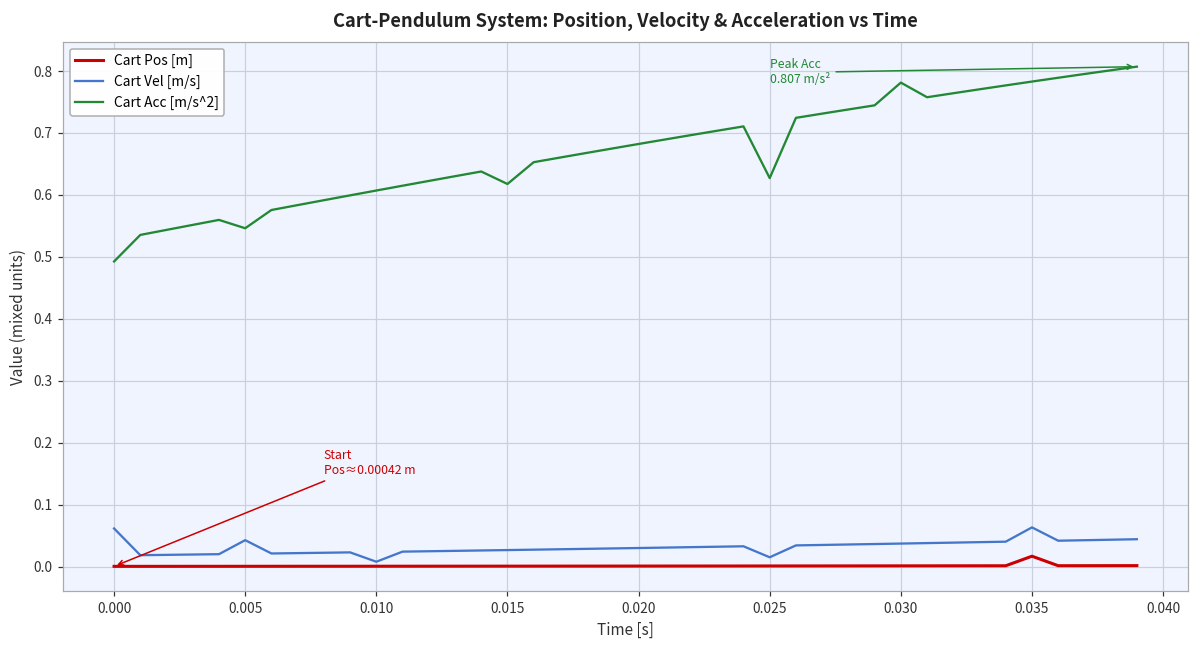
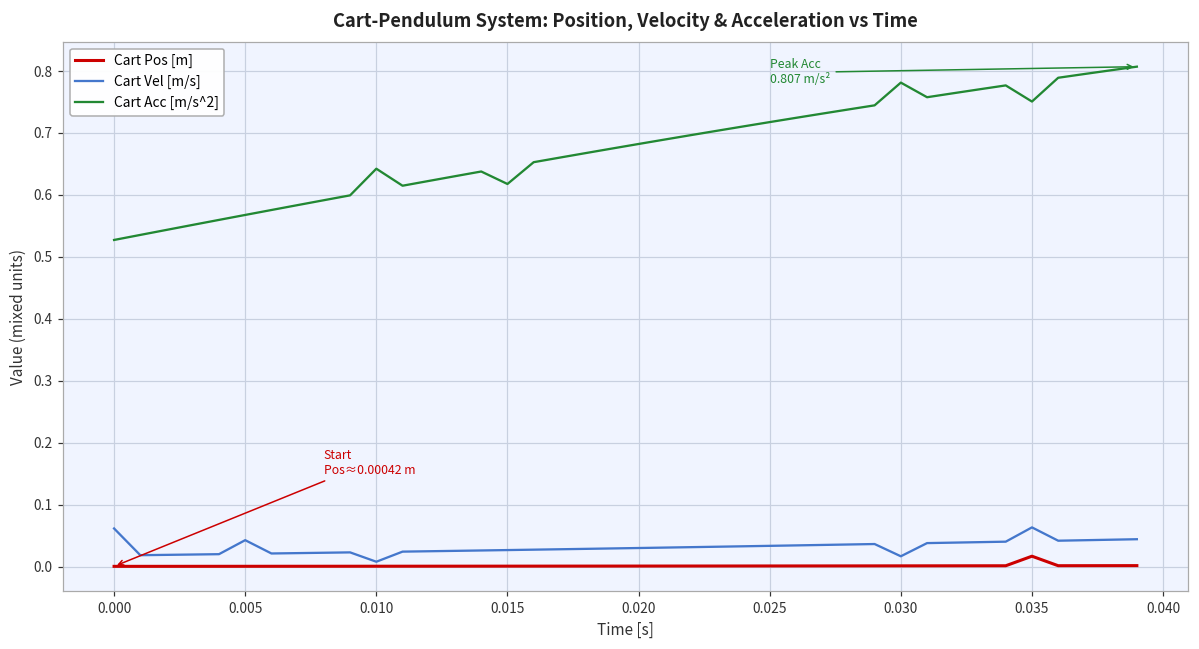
Cart Acc [m/s^2], 0.000: 0.49 -> 0.53
Cart Acc [m/s^2], 0.005: 0.55 -> 0.57
Cart Acc [m/s^2], 0.010: 0.61 -> 0.64
Cart Vel [m/s], 0.025: 0.02 -> 0.03
Cart Acc [m/s^2], 0.025: 0.63 -> 0.72
Cart Vel [m/s], 0.030: 0.04 -> 0.02
Cart Acc [m/s^2], 0.035: 0.78 -> 0.75
